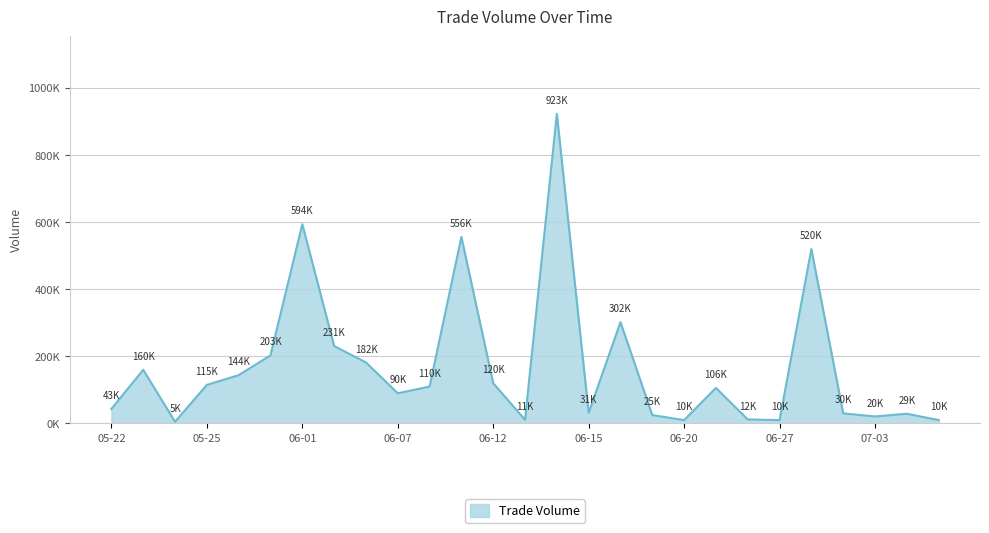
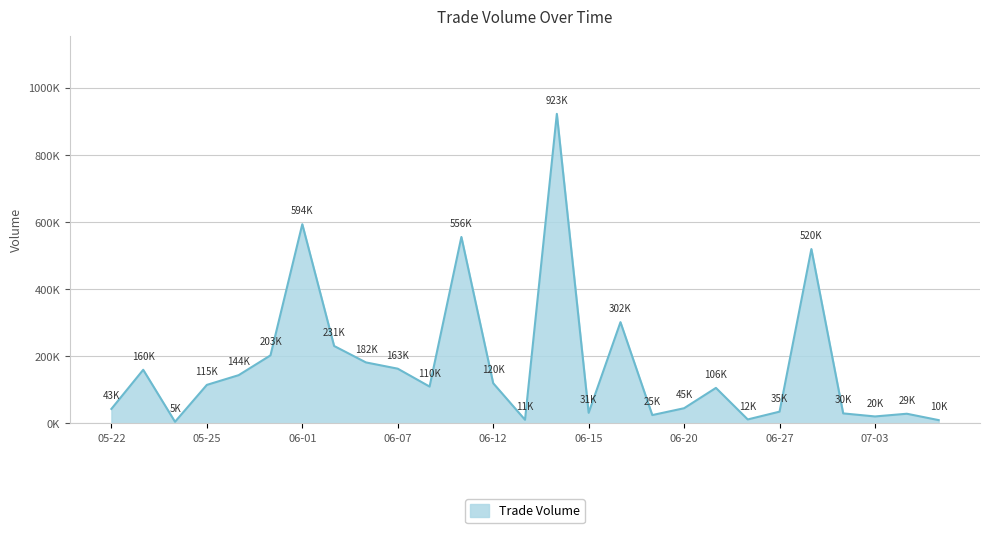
06-07: 90K -> 163K
06-20: 10K -> 45K
06-27: 10K -> 35K
